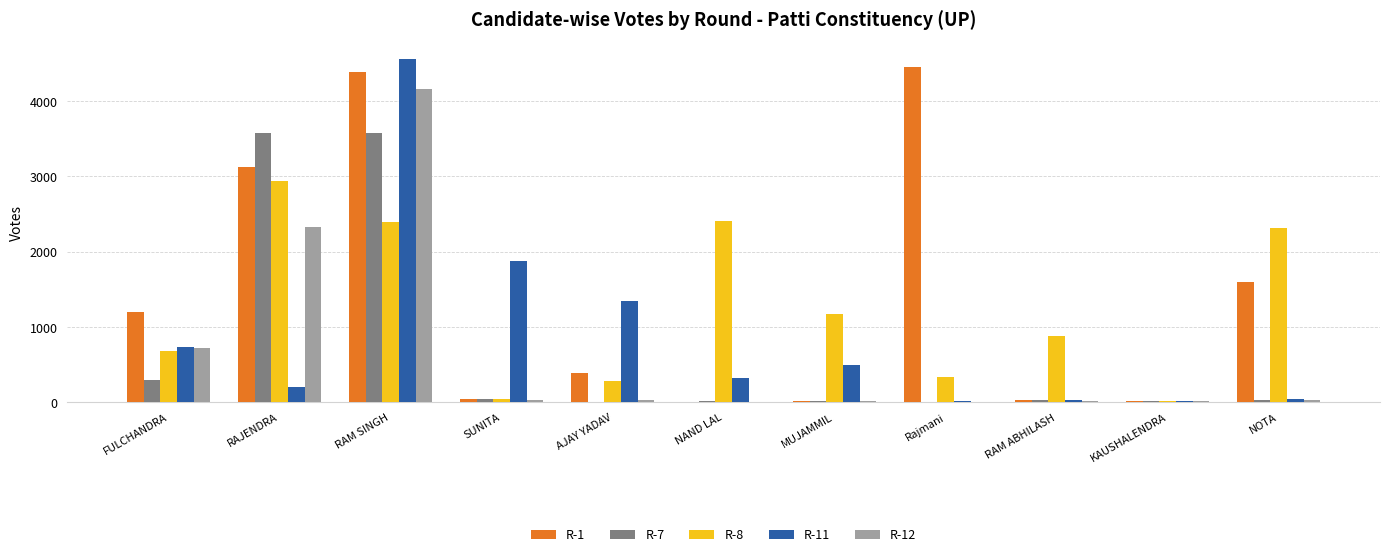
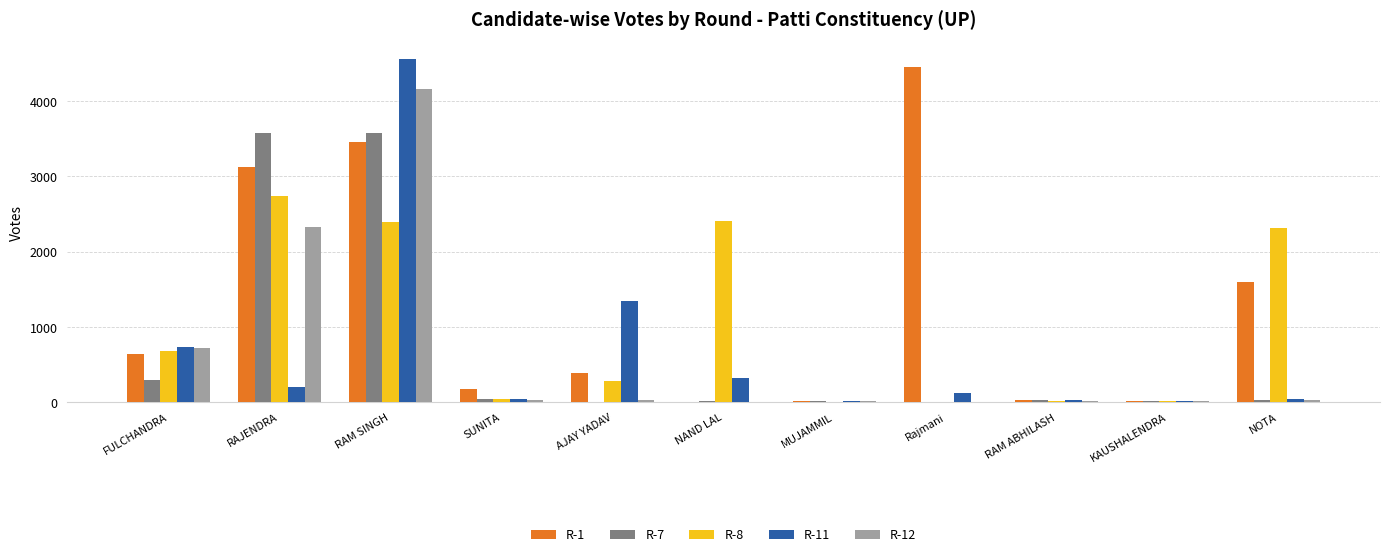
R-1, FULCHANDRA: 1200 -> 600
R-8, RAJENDRA: 2900 -> 2700
R-1, RAM SINGH: 4400 -> 3500
R-1, SUNITA: 100 -> 200
R-11, SUNITA: 1900 -> 100
R-8, MUJAMMIL: 1200 -> 0
R-11, MUJAMMIL: 500 -> 0
R-8, Rajmani: 300 -> 0
R-11, Rajmani: 0 -> 100
R-8, RAM ABHILASH: 900 -> 0
